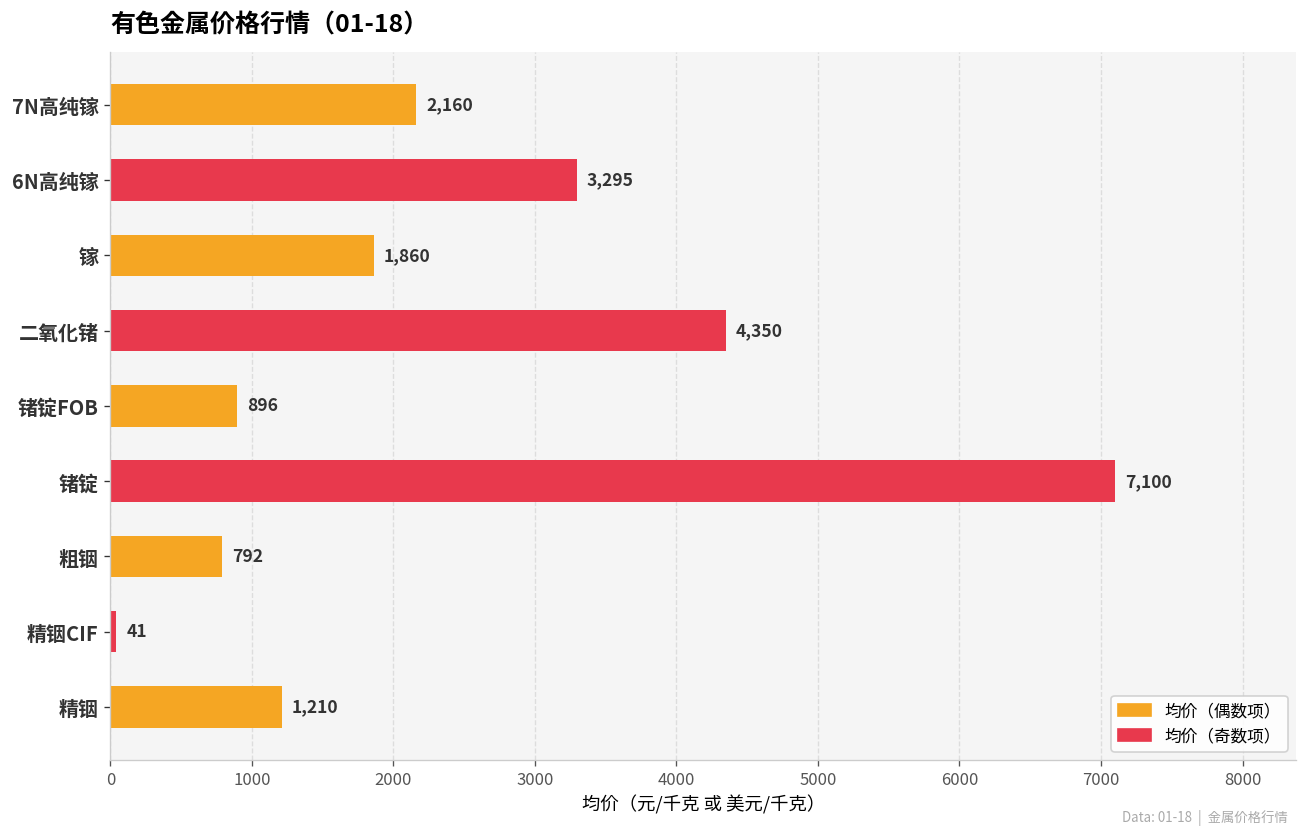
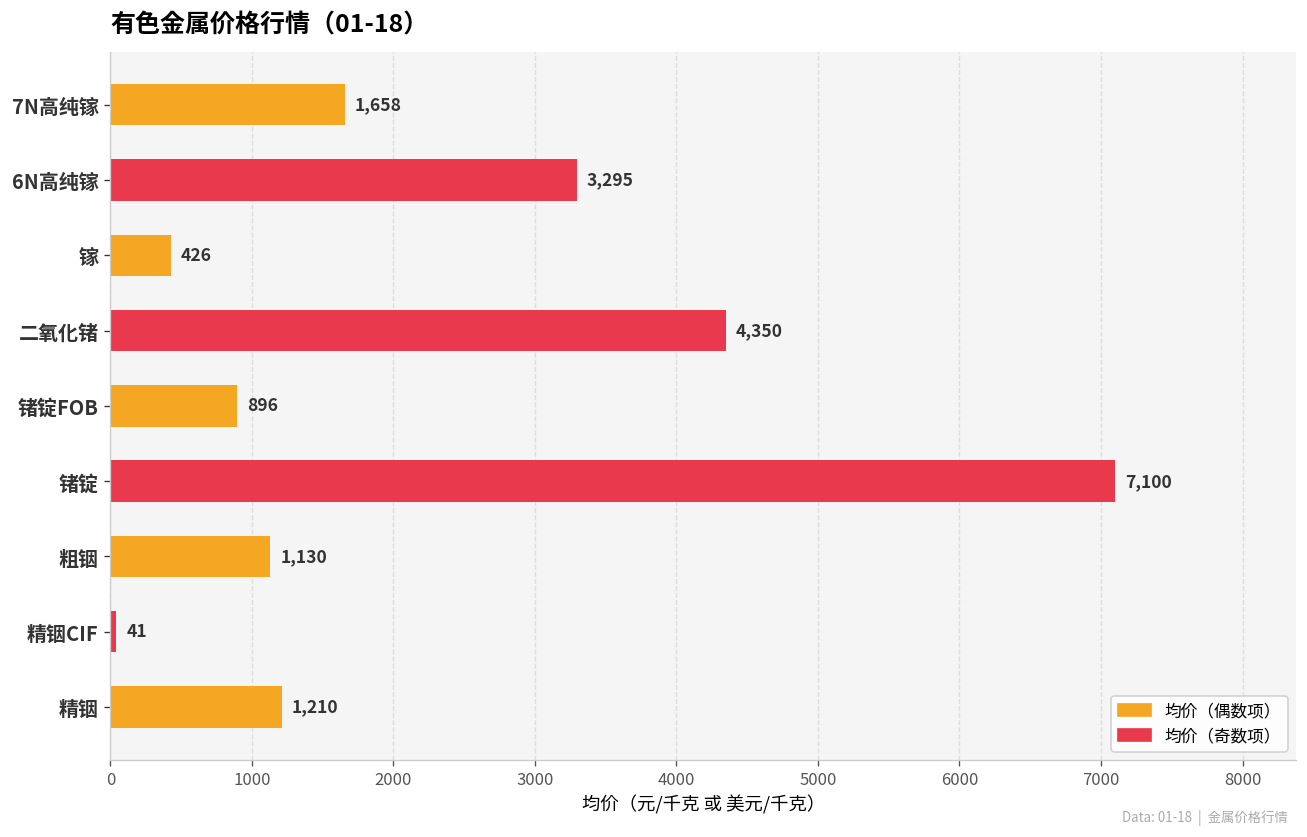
7N高纯镓: 2,160 -> 1,658
镓: 1,860 -> 426
粗铟: 792 -> 1,130
